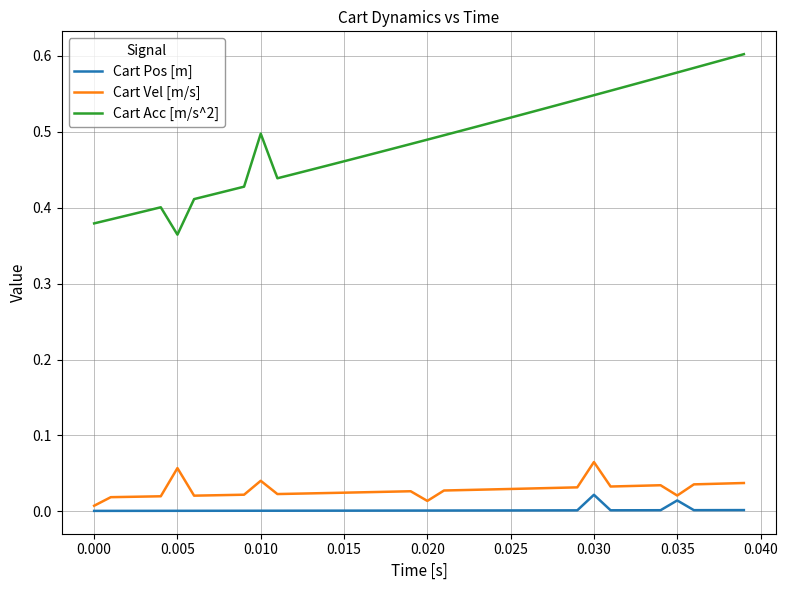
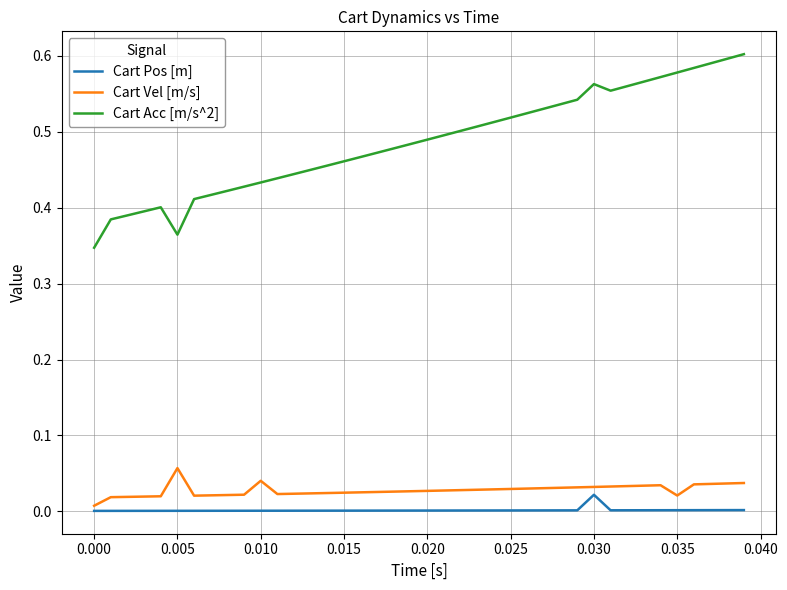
Cart Acc [m/s^2], 0.000: 0.38 -> 0.35
Cart Acc [m/s^2], 0.010: 0.50 -> 0.43
Cart Vel [m/s], 0.020: 0.01 -> 0.03
Cart Vel [m/s], 0.030: 0.07 -> 0.03
Cart Acc [m/s^2], 0.030: 0.55 -> 0.56
Cart Pos [m], 0.035: 0.01 -> 0.00
